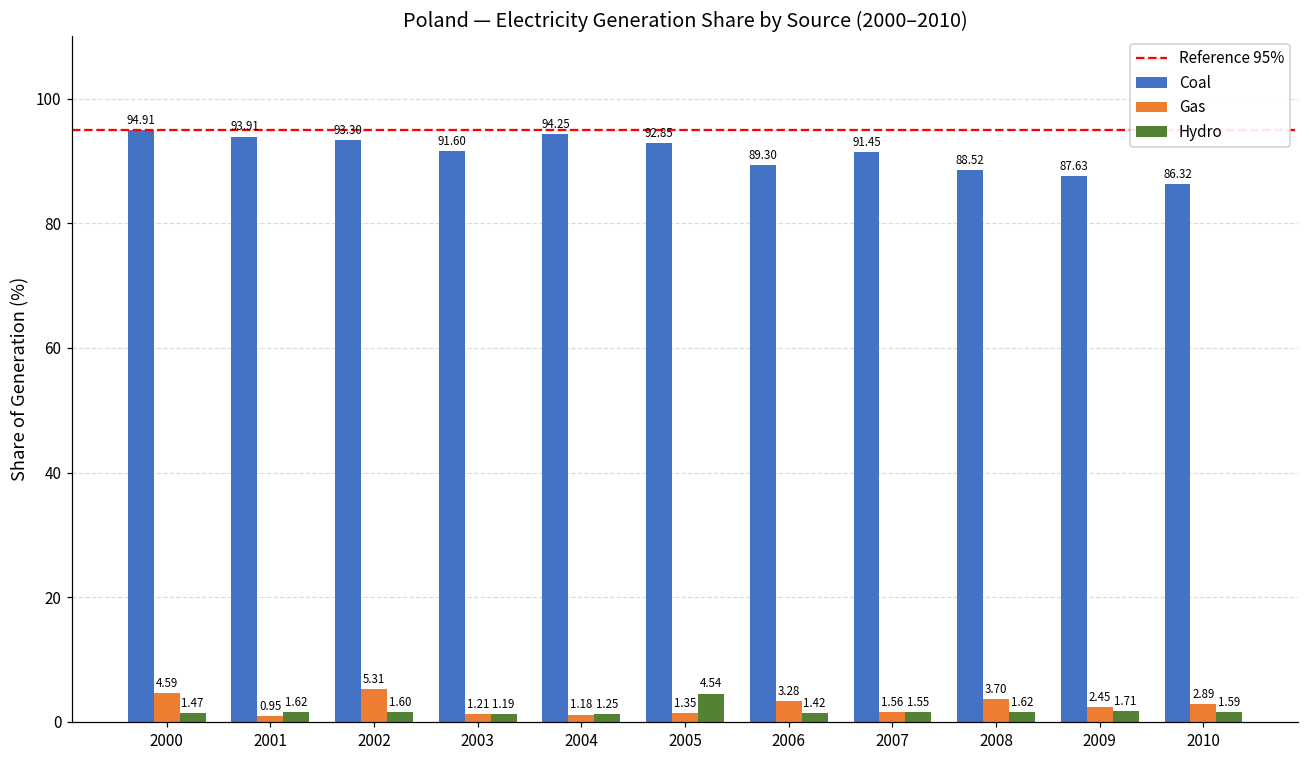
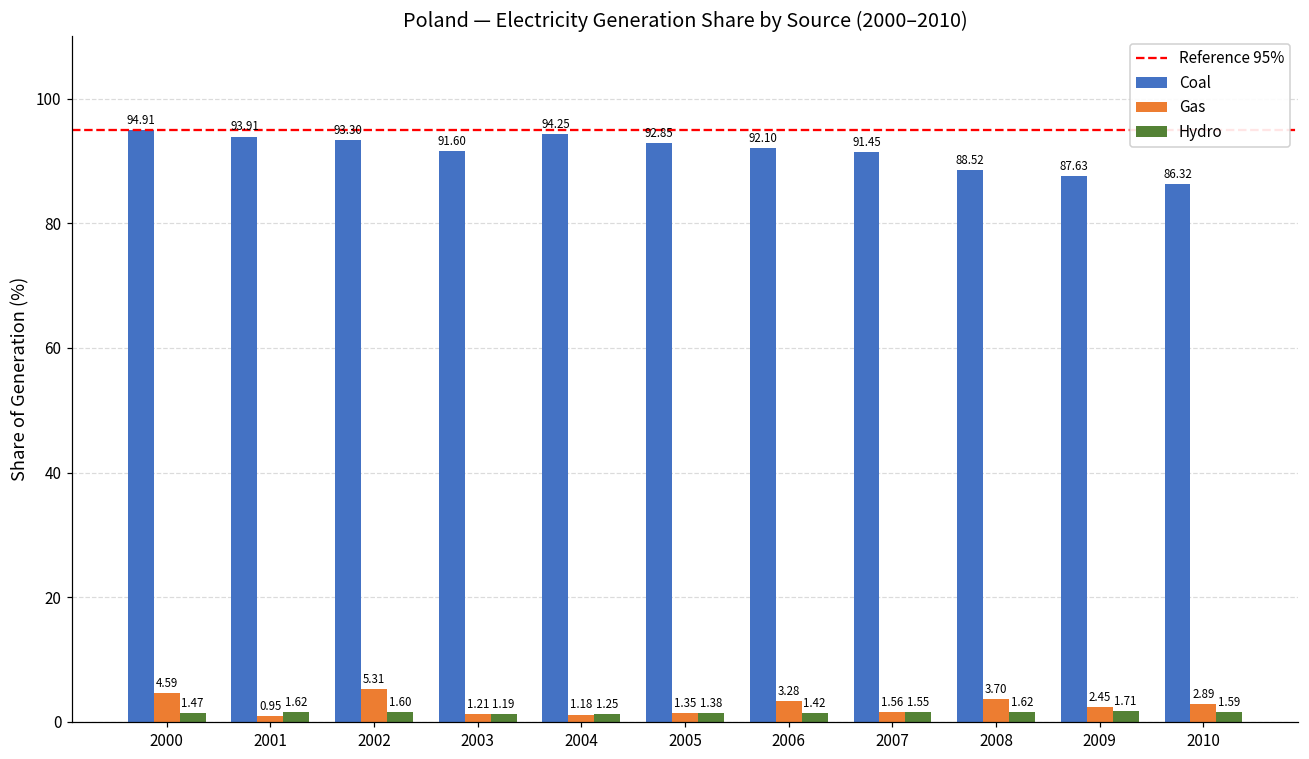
Hydro, 2005: 4.54 -> 1.38
Coal, 2006: 89.30 -> 92.10
